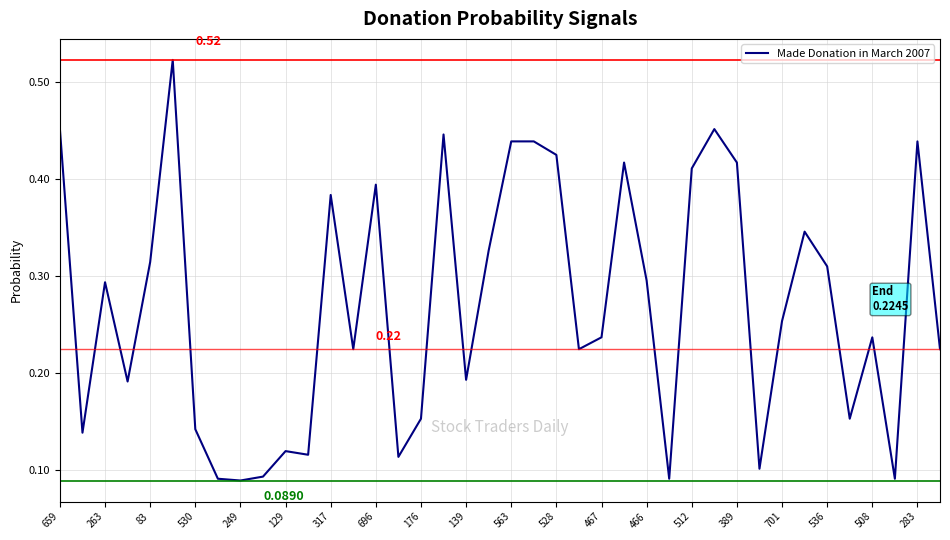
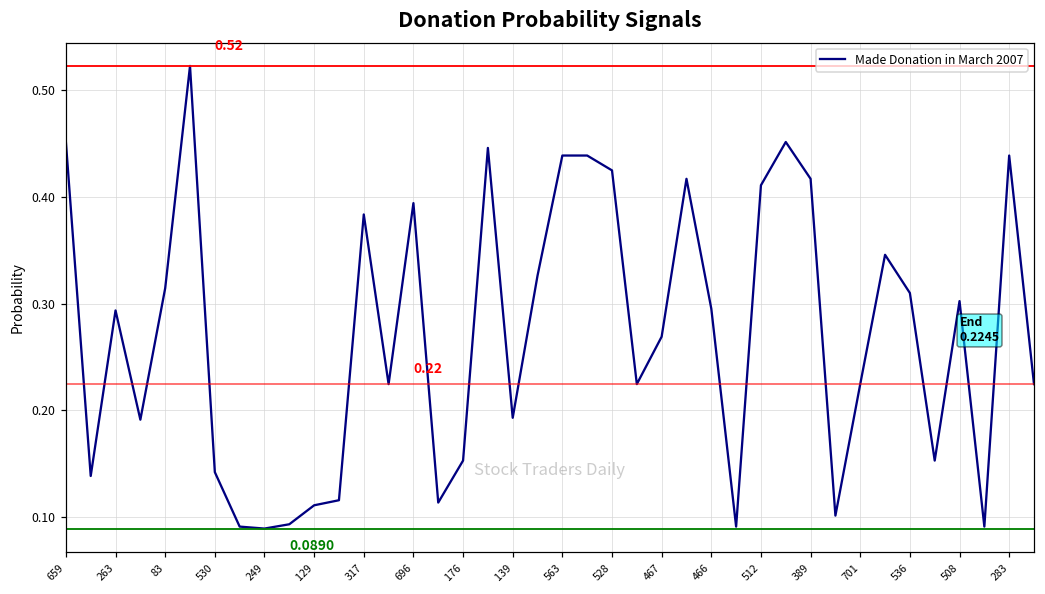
129: 0.12 -> 0.11
467: 0.24 -> 0.27
701: 0.25 -> 0.22
508: 0.24 -> 0.30
